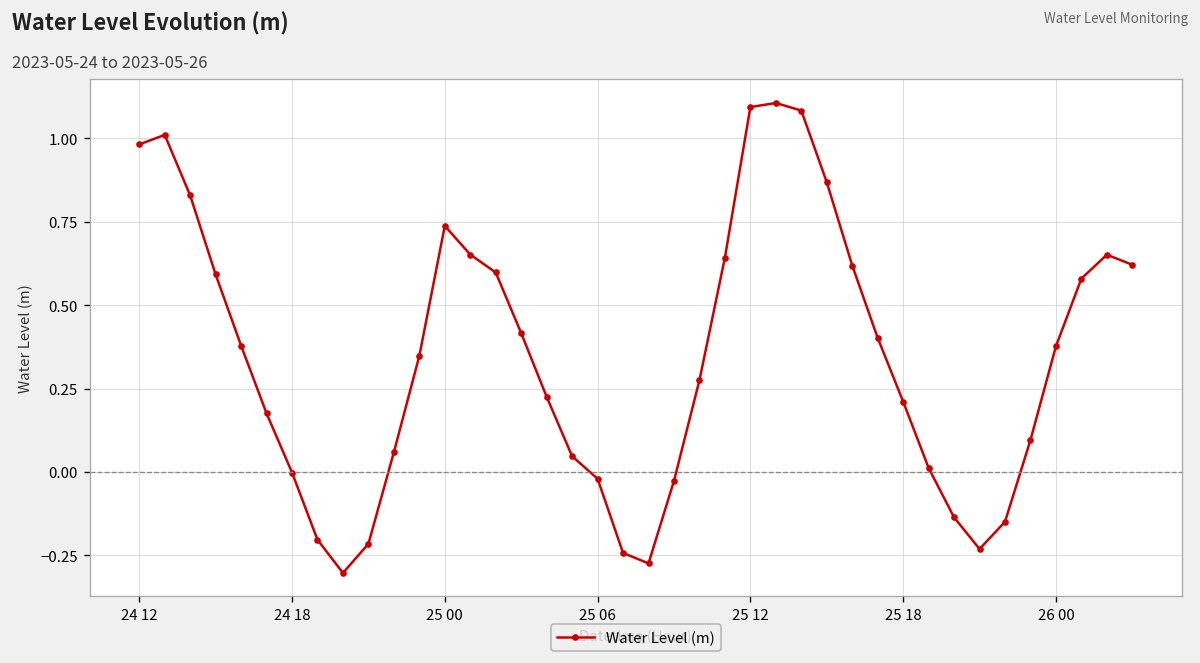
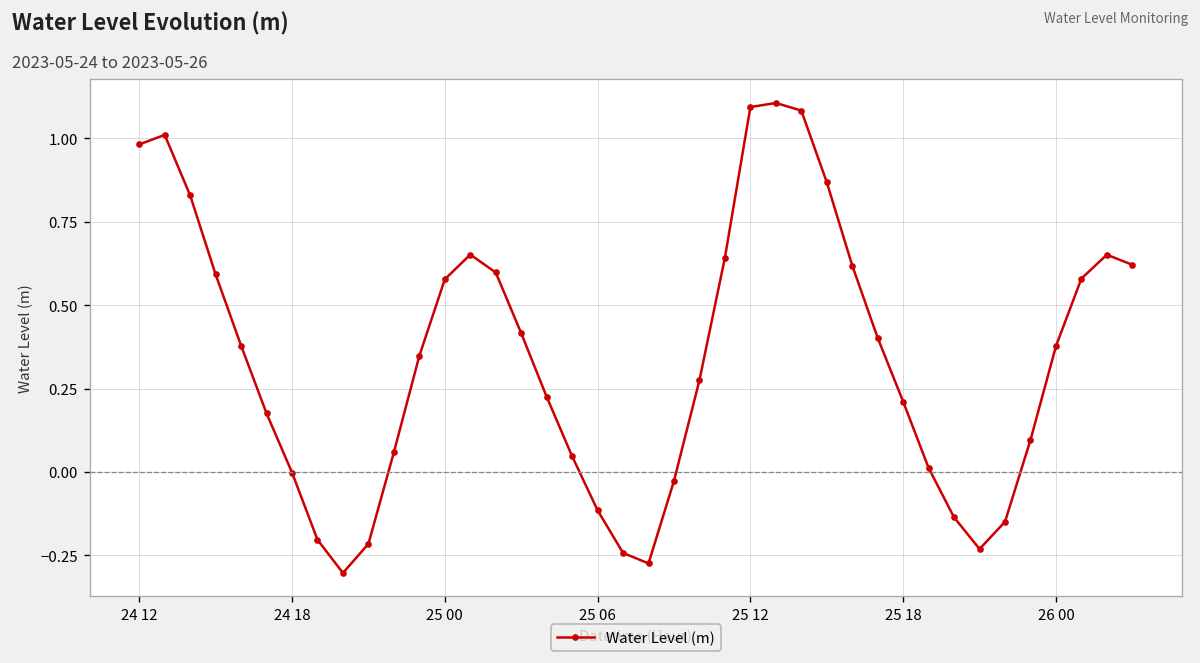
25 00: 0.74 -> 0.58
25 06: -0.02 -> -0.11
